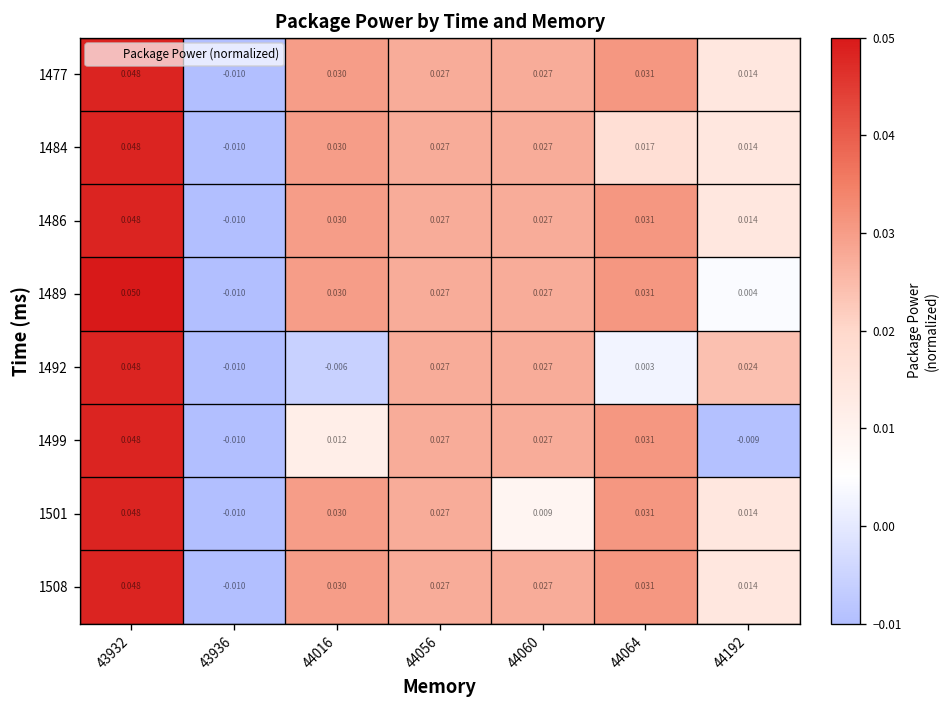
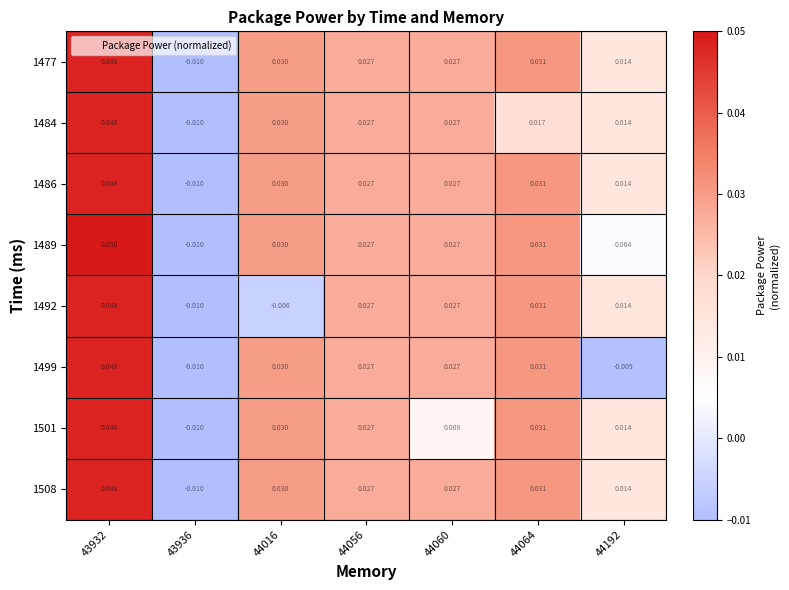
1492, 44064: 0.003 -> 0.031
1492, 44192: 0.024 -> 0.014
1499, 44016: 0.012 -> 0.030
